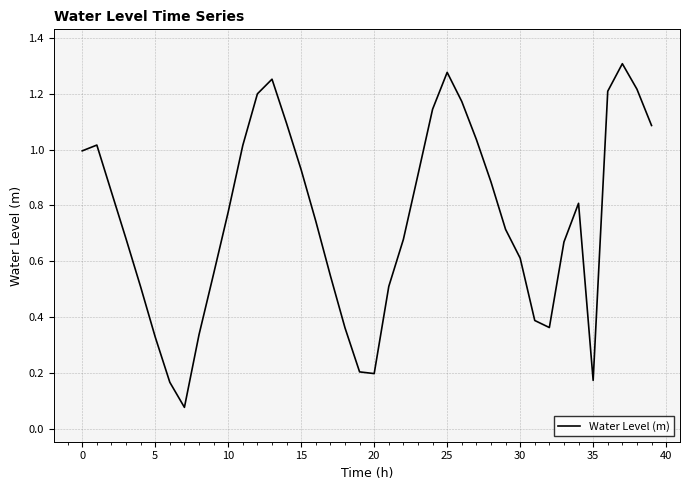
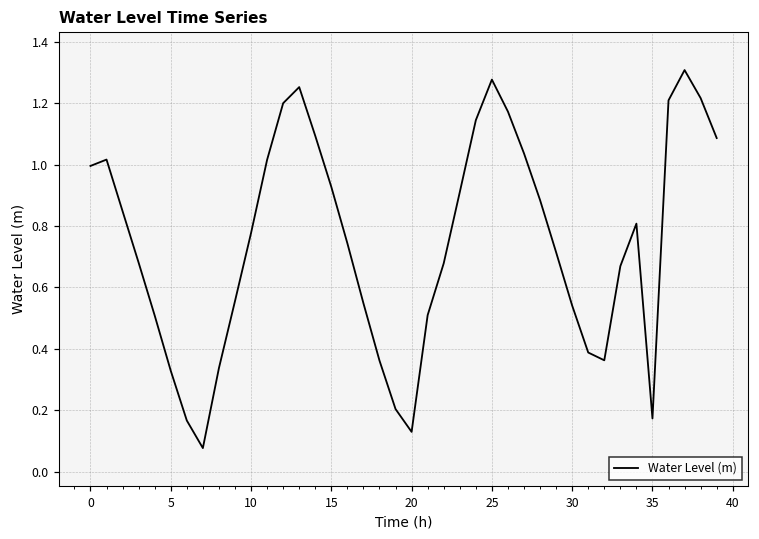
20: 0.20 -> 0.13
30: 0.61 -> 0.54
